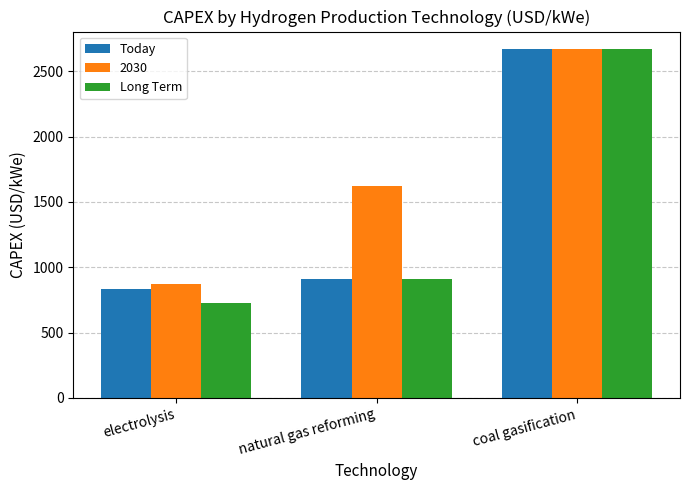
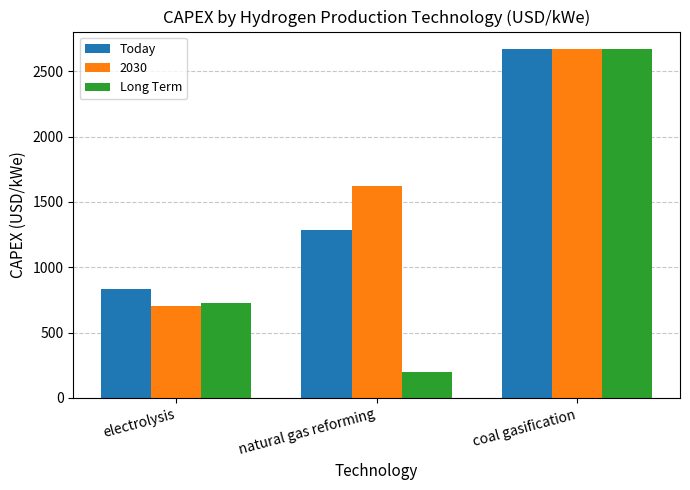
2030, electrolysis: 870 -> 700
Today, natural gas reforming: 910 -> 1290
Long Term, natural gas reforming: 910 -> 200
